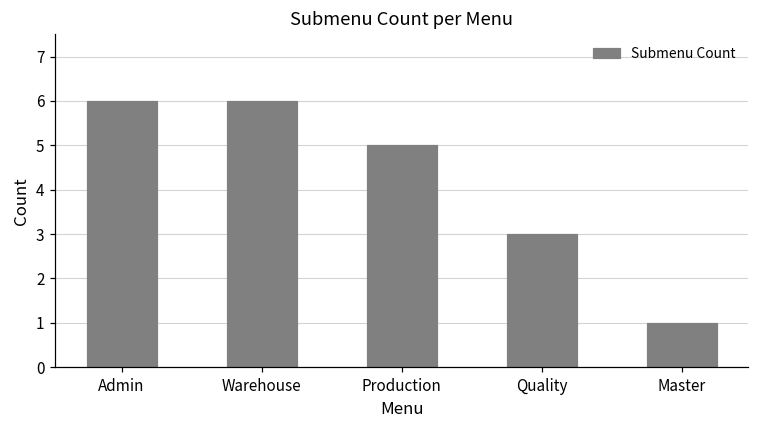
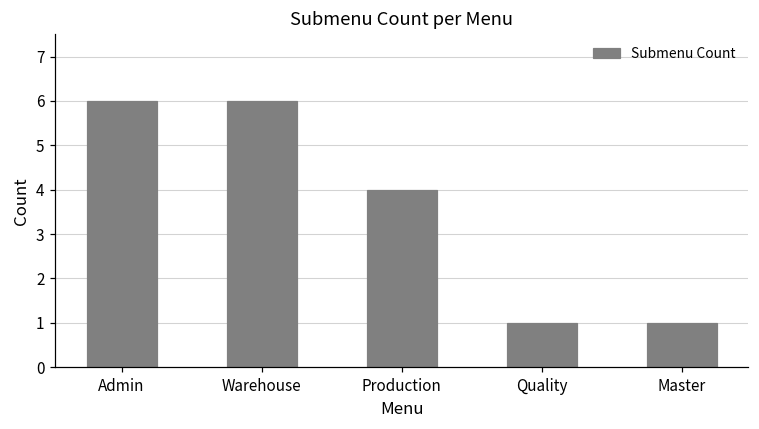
Production: 5 -> 4
Quality: 3 -> 1
